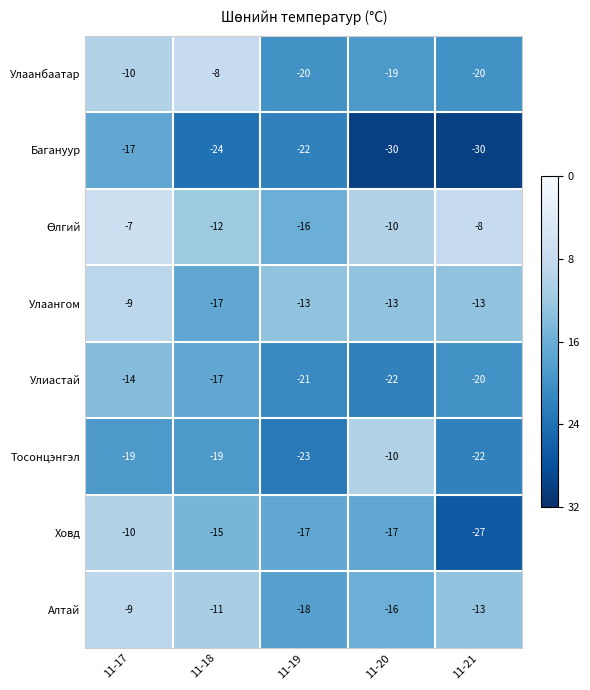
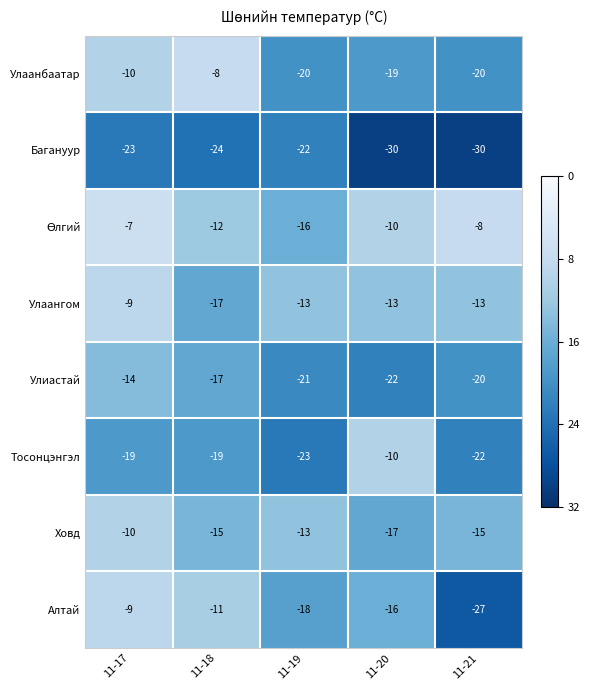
Багануур, 11-17: -17 -> -23
Ховд, 11-19: -17 -> -13
Ховд, 11-21: -27 -> -15
Алтай, 11-21: -13 -> -27
